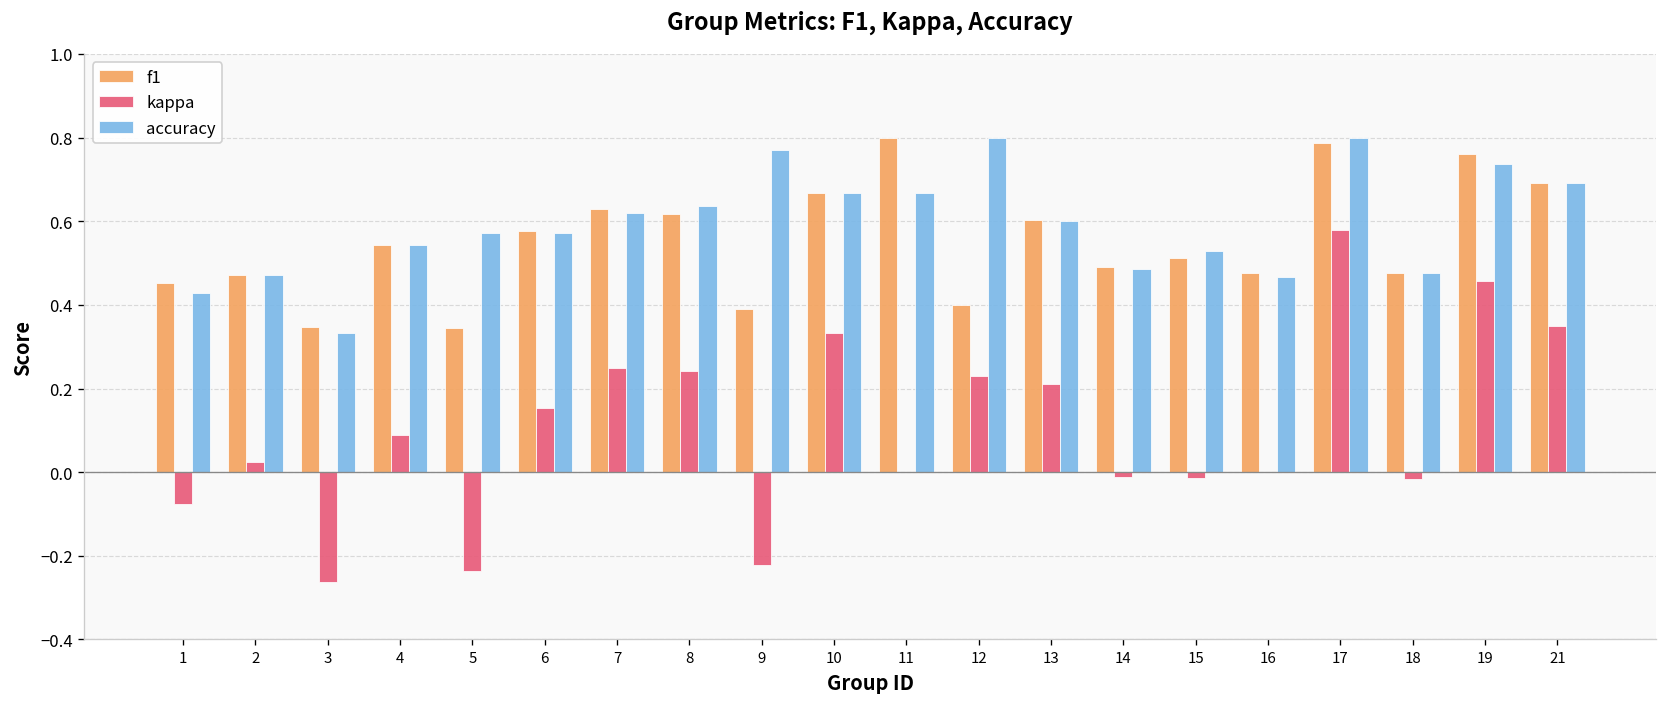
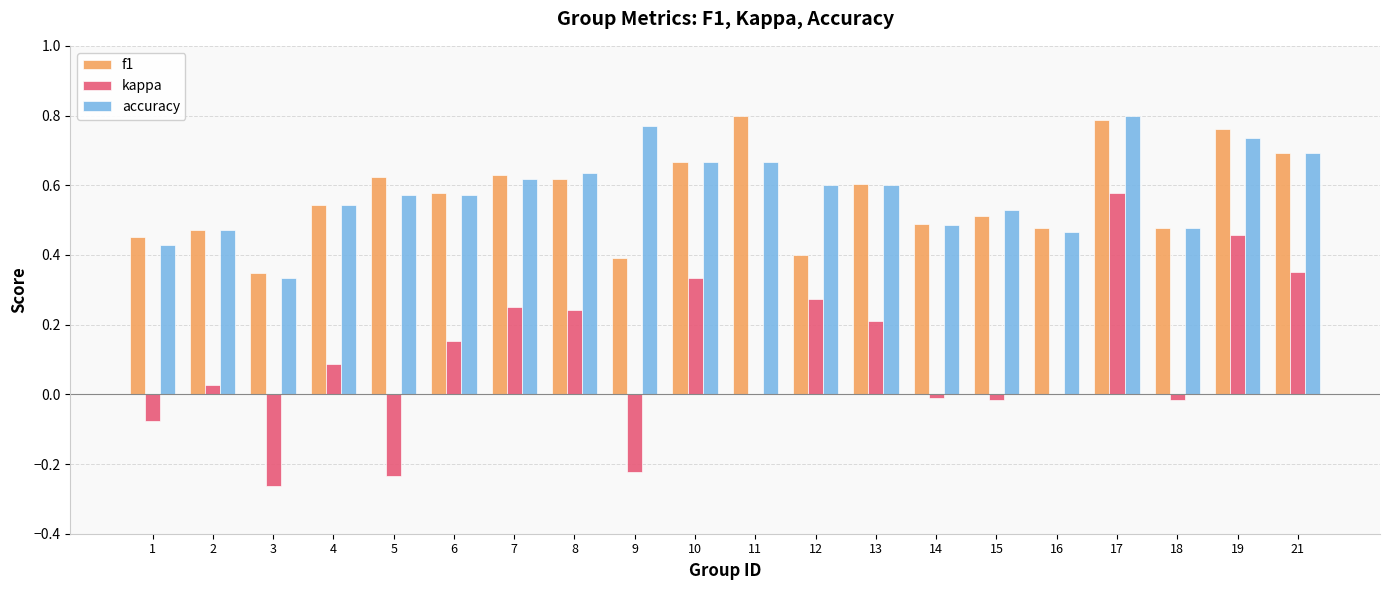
f1, 5: 0.34 -> 0.62
kappa, 12: 0.23 -> 0.27
accuracy, 12: 0.8 -> 0.6
